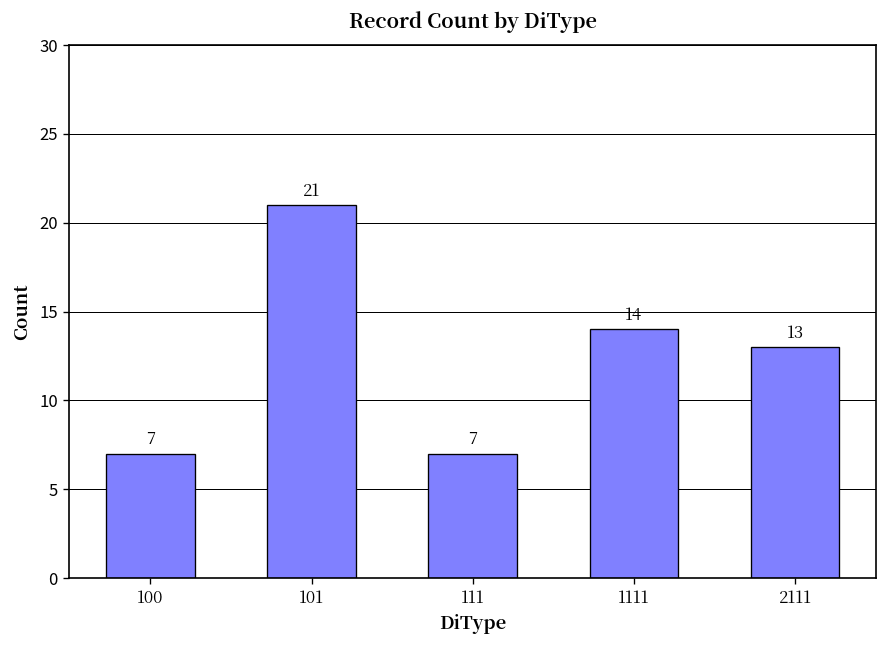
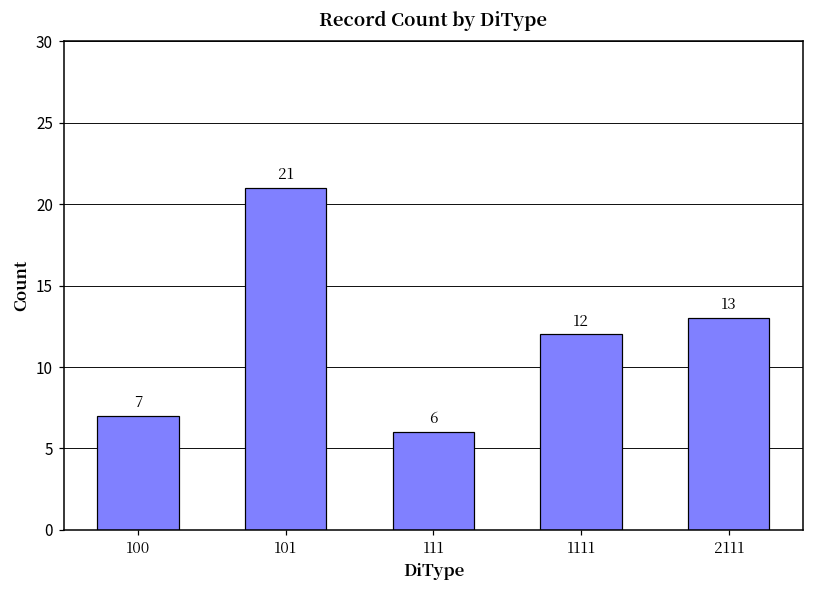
111: 7 -> 6
1111: 14 -> 12
